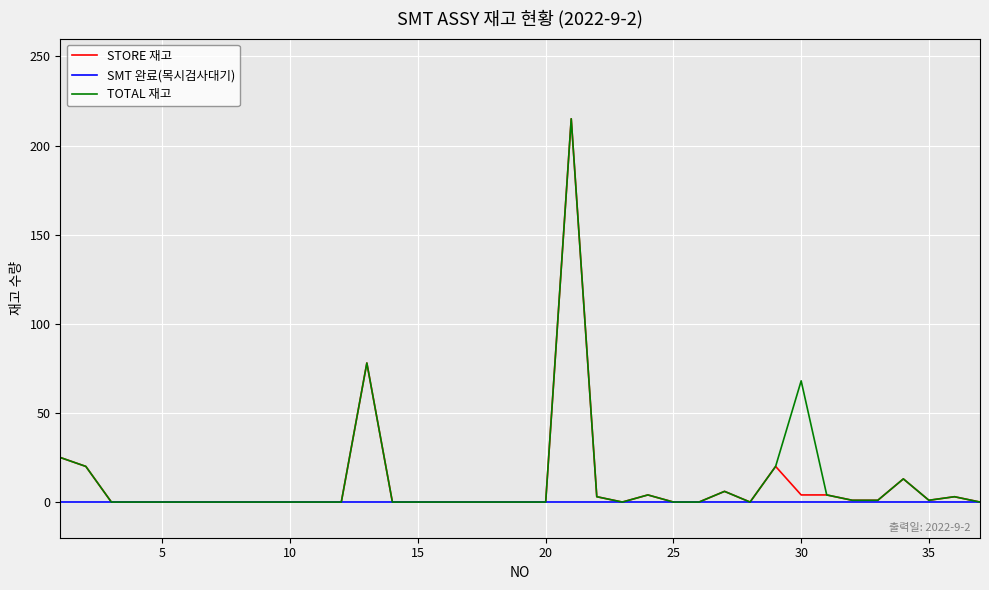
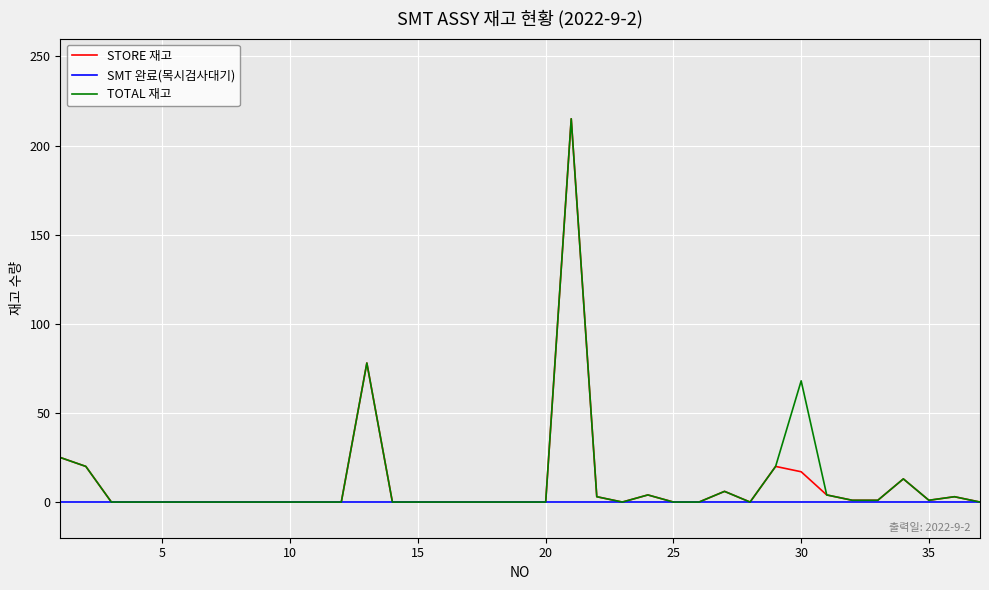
STORE 재고, 30: 4 -> 17
